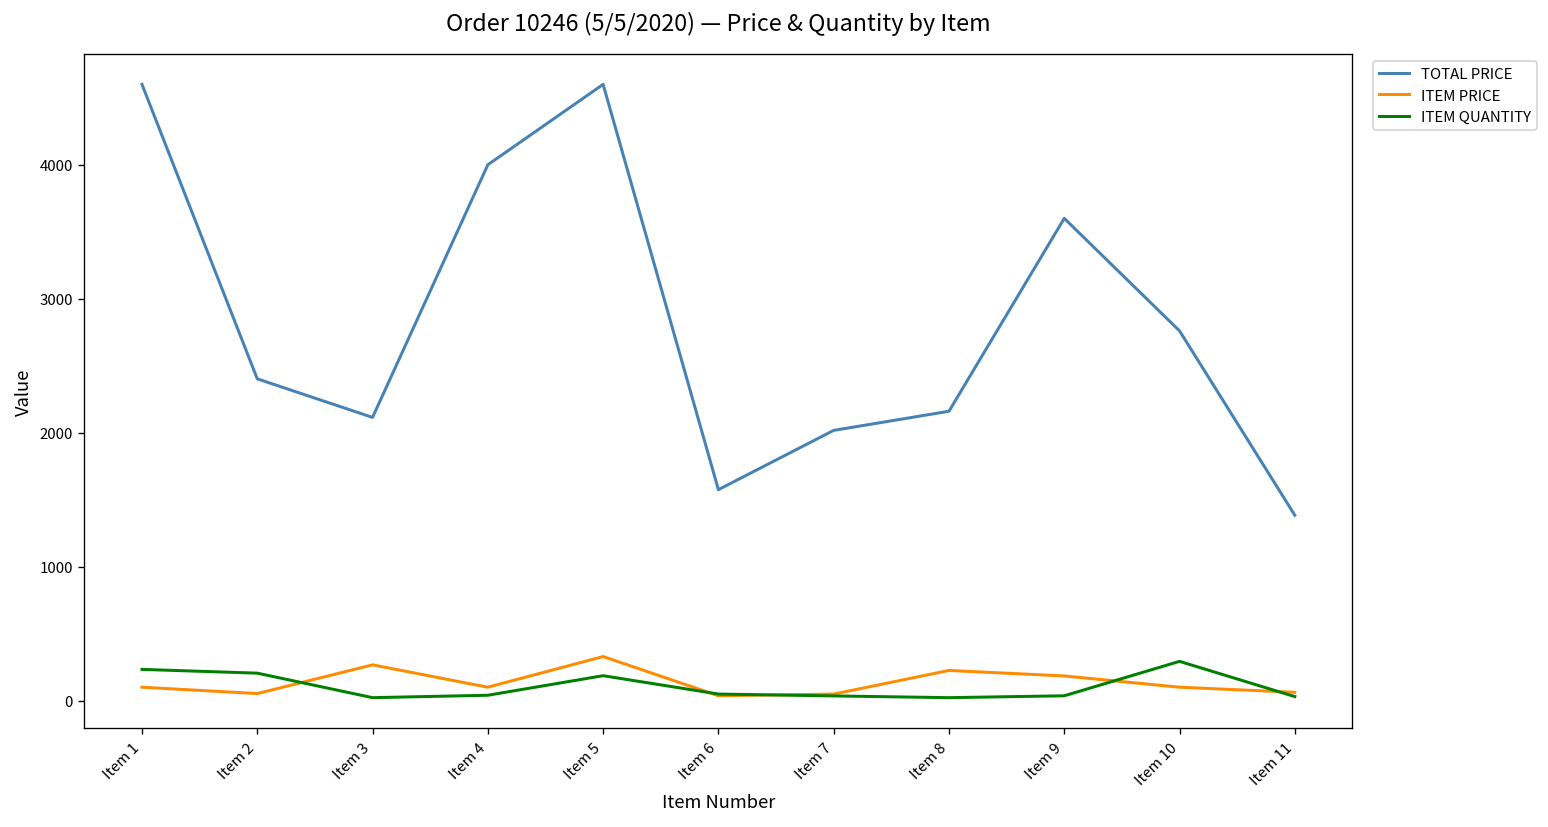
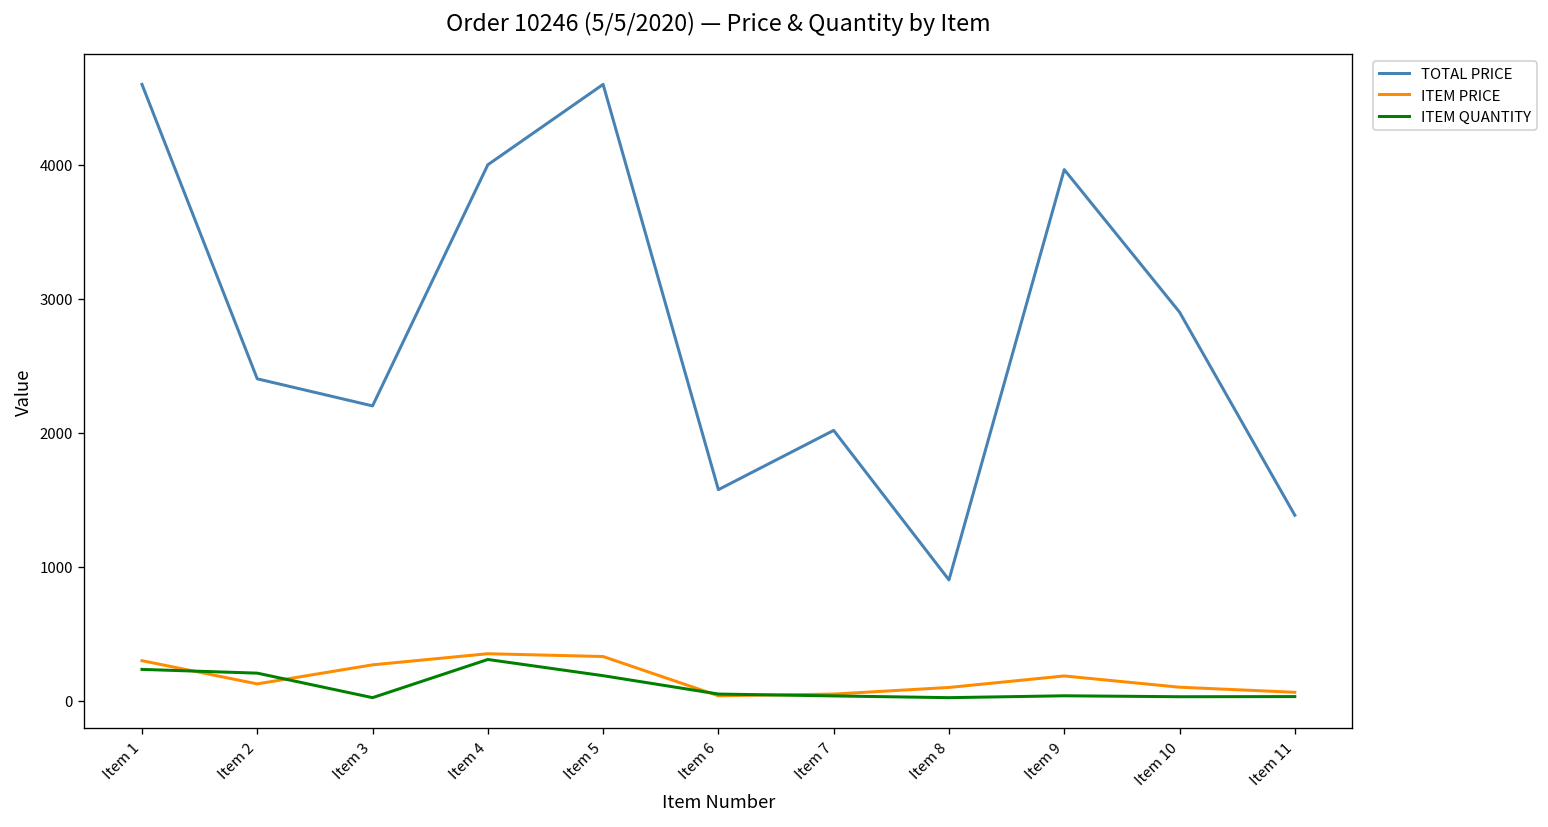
ITEM PRICE, Item 1: 100 -> 300
ITEM PRICE, Item 2: 50 -> 120
TOTAL PRICE, Item 3: 2110 -> 2200
ITEM PRICE, Item 4: 100 -> 350
ITEM QUANTITY, Item 4: 40 -> 310
TOTAL PRICE, Item 8: 2160 -> 900
ITEM PRICE, Item 8: 230 -> 100
TOTAL PRICE, Item 9: 3600 -> 3960
TOTAL PRICE, Item 10: 2760 -> 2900
ITEM QUANTITY, Item 10: 290 -> 30
